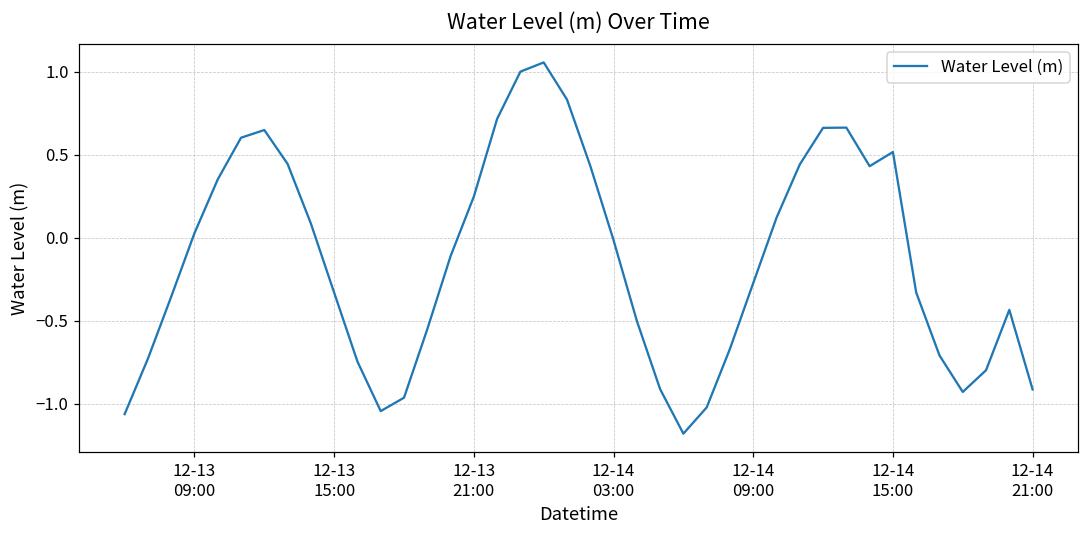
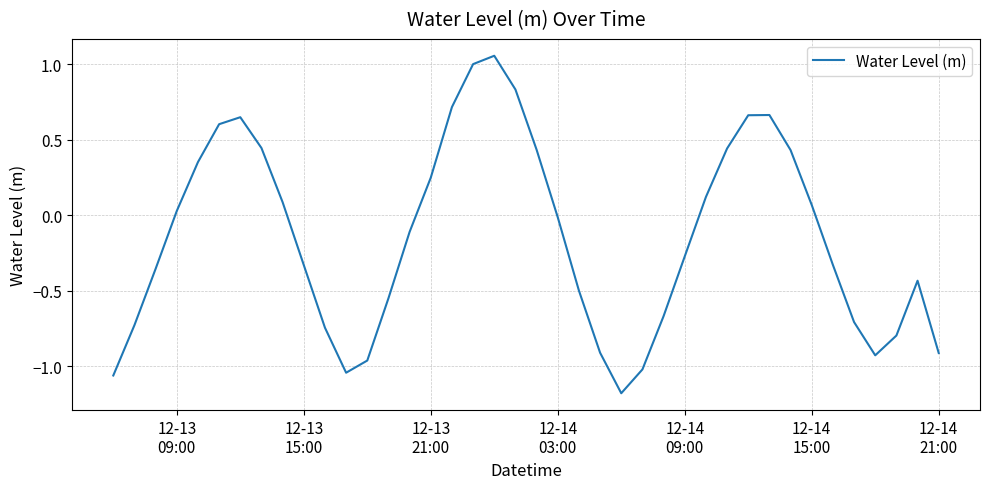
12-14 15:00: 0.52 -> 0.07
